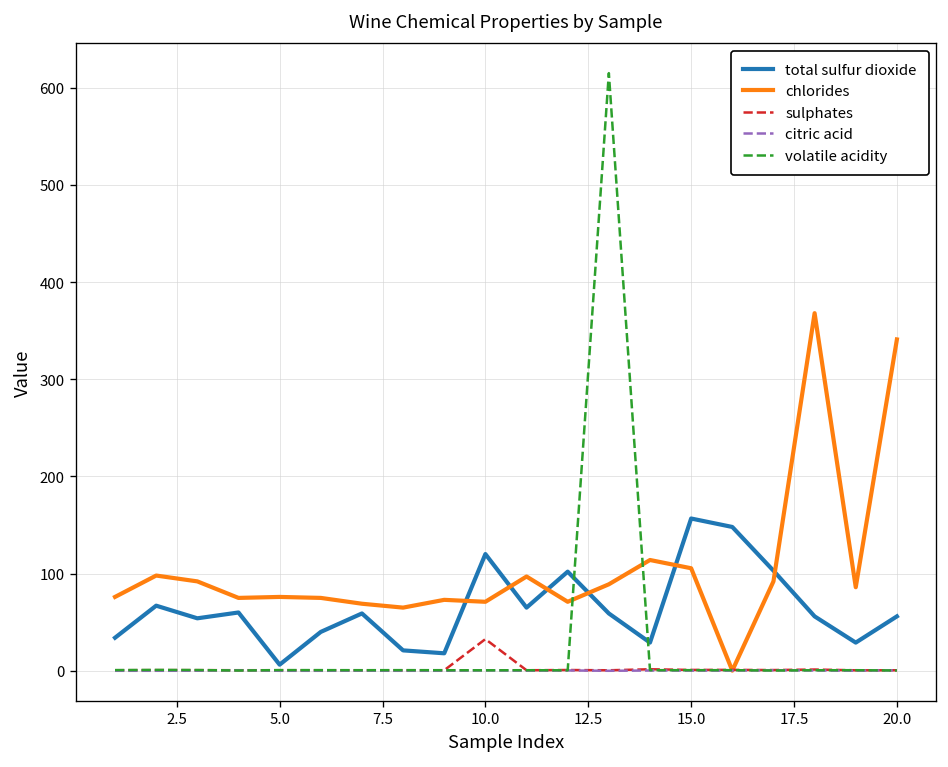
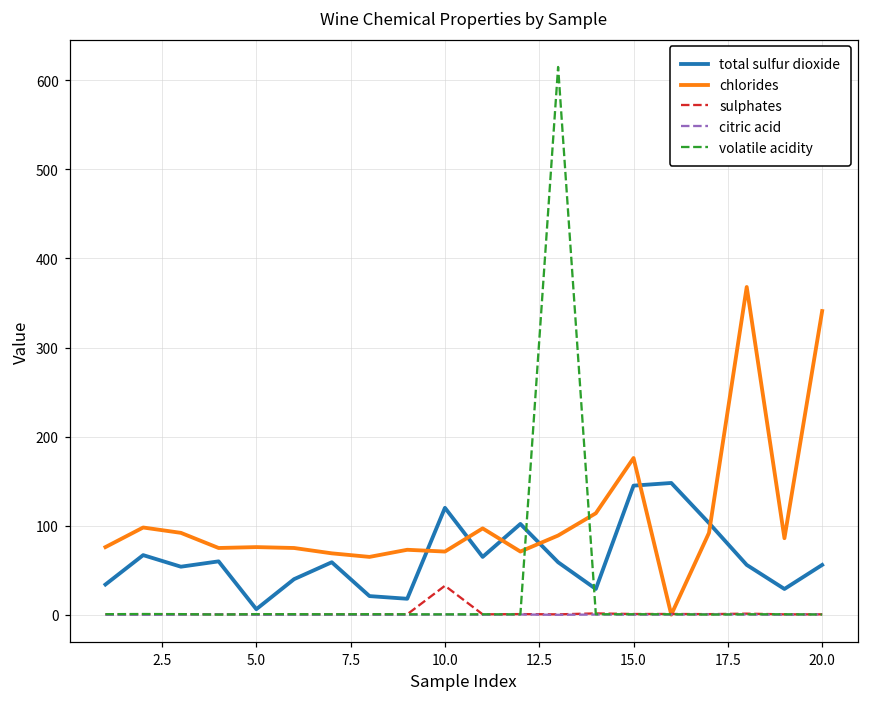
total sulfur dioxide, 15.0: 160 -> 150
chlorides, 15.0: 110 -> 180
